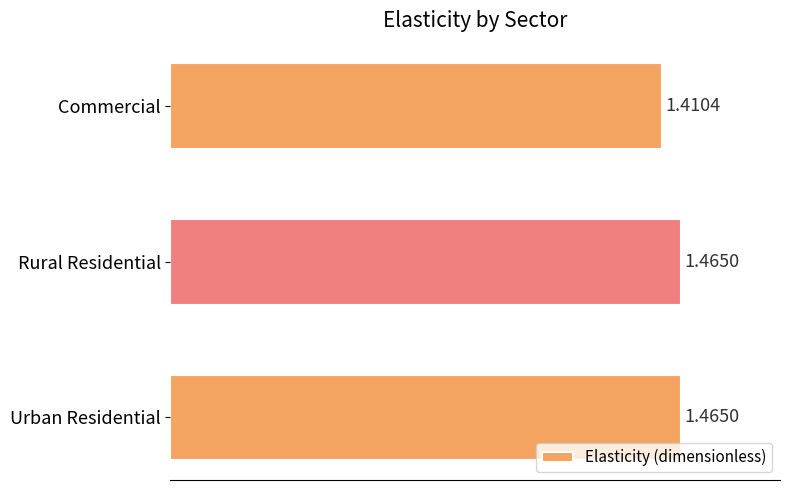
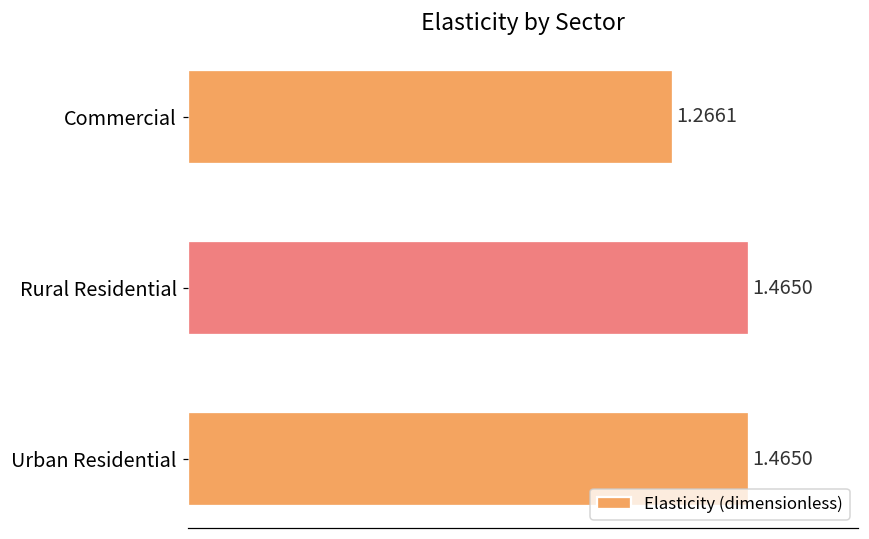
Commercial: 1.4104 -> 1.2661
